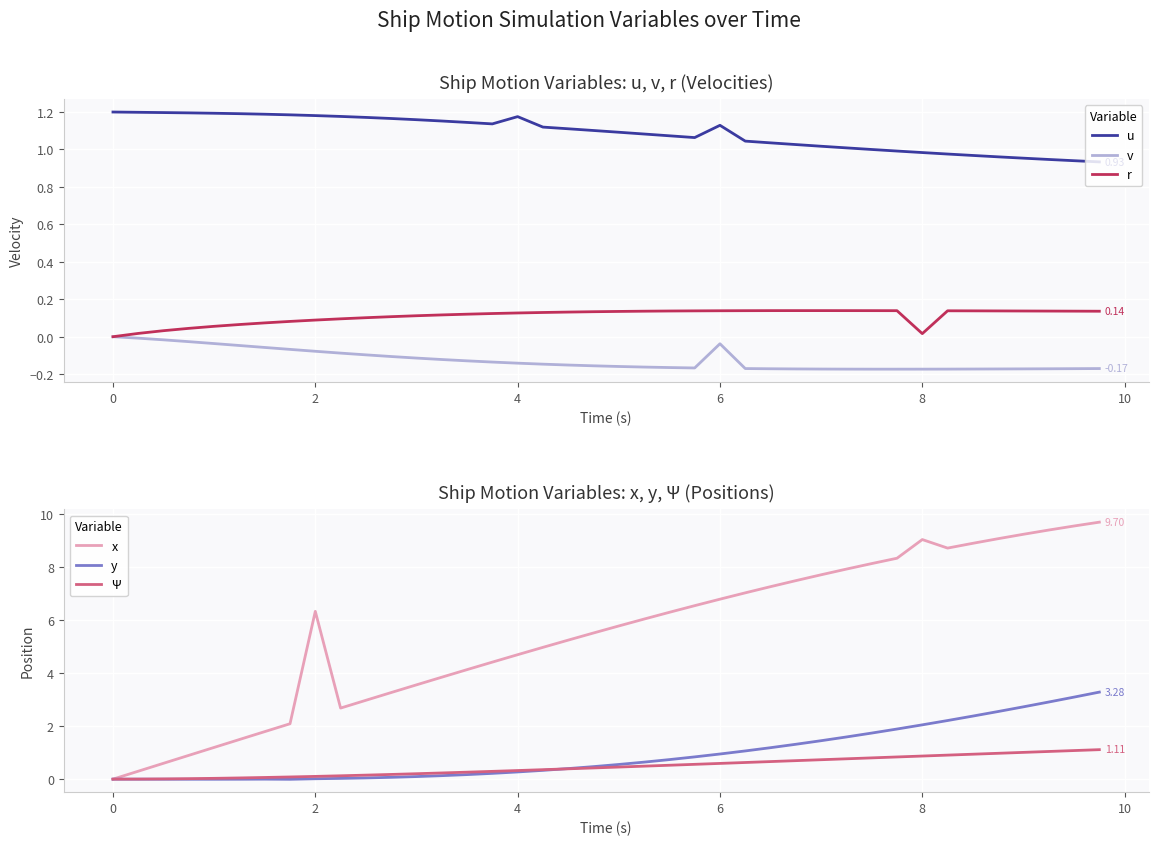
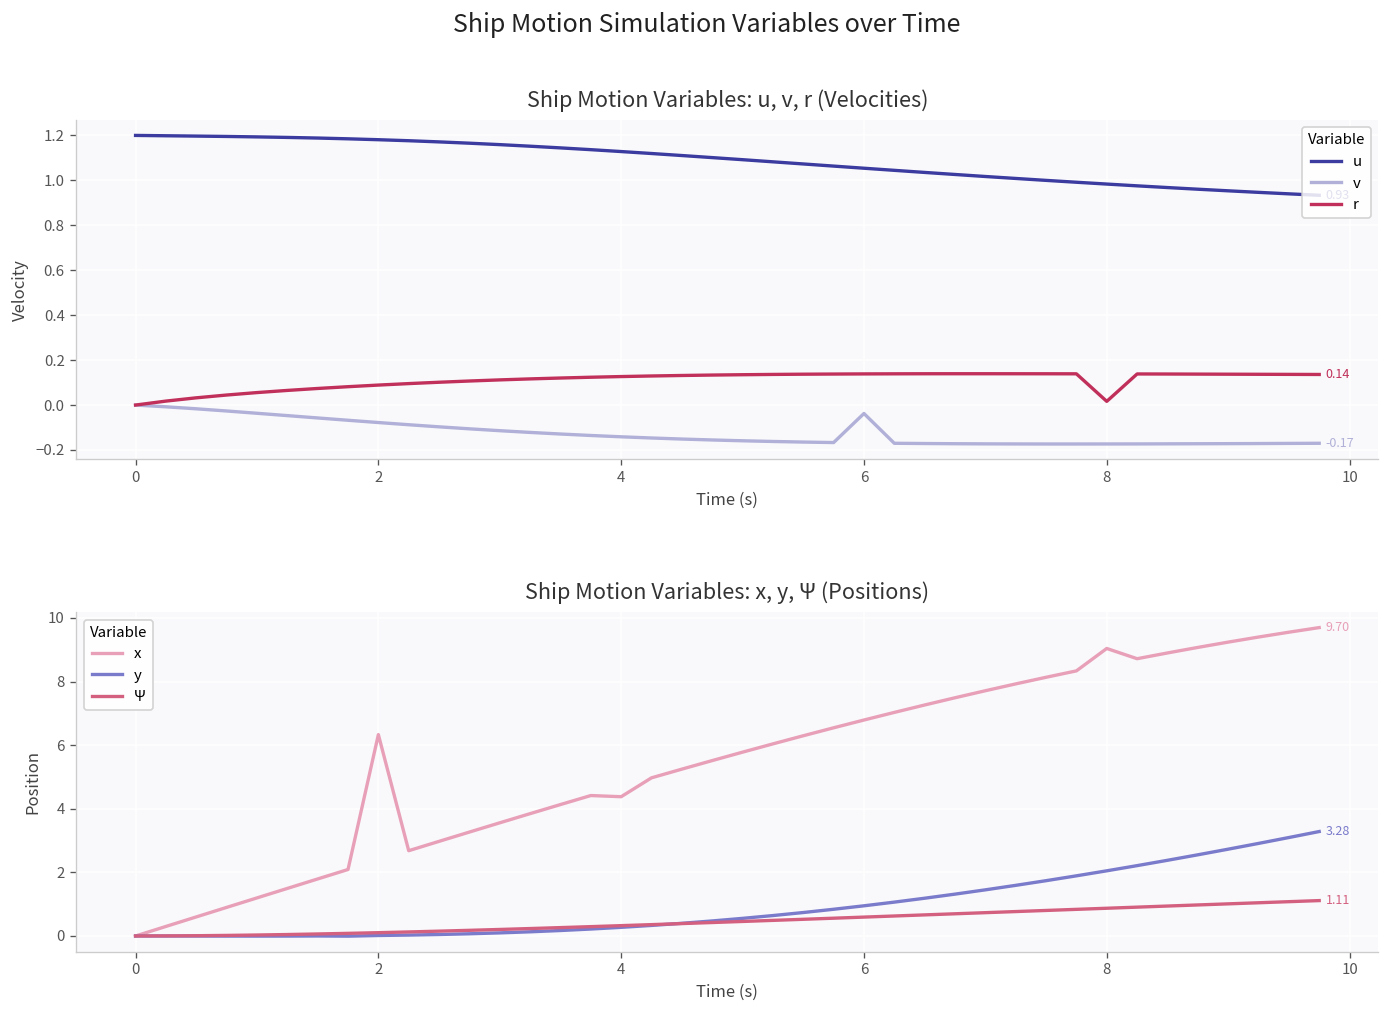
Ship Motion Variables: u, v, r (Velocities), u, 4: 1.18 -> 1.13
Ship Motion Variables: u, v, r (Velocities), u, 6: 1.13 -> 1.05
Ship Motion Variables: x, y, Ψ (Positions), x, 4: 4.7 -> 4.4
